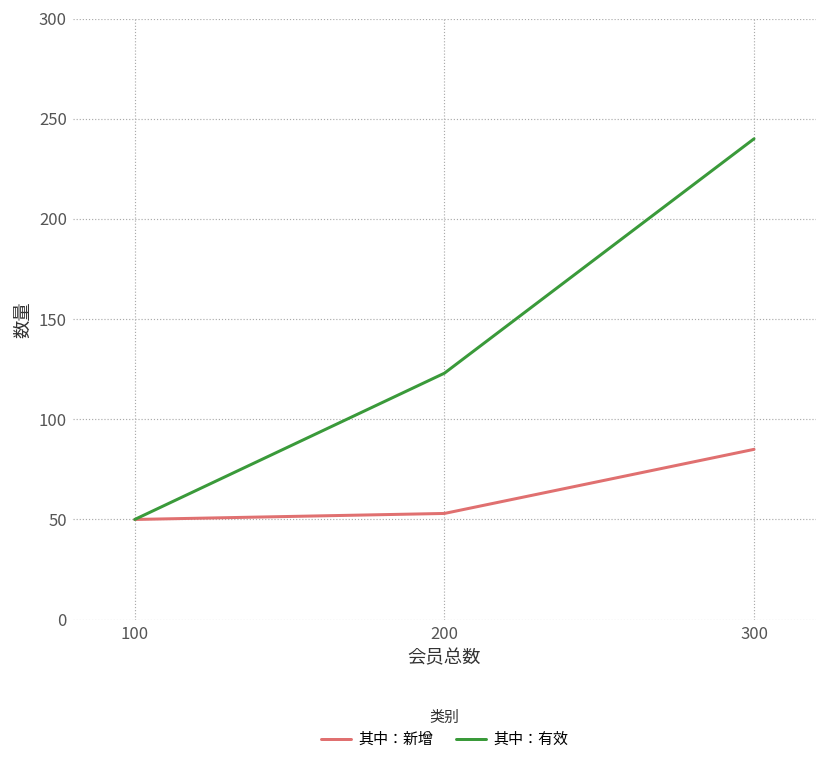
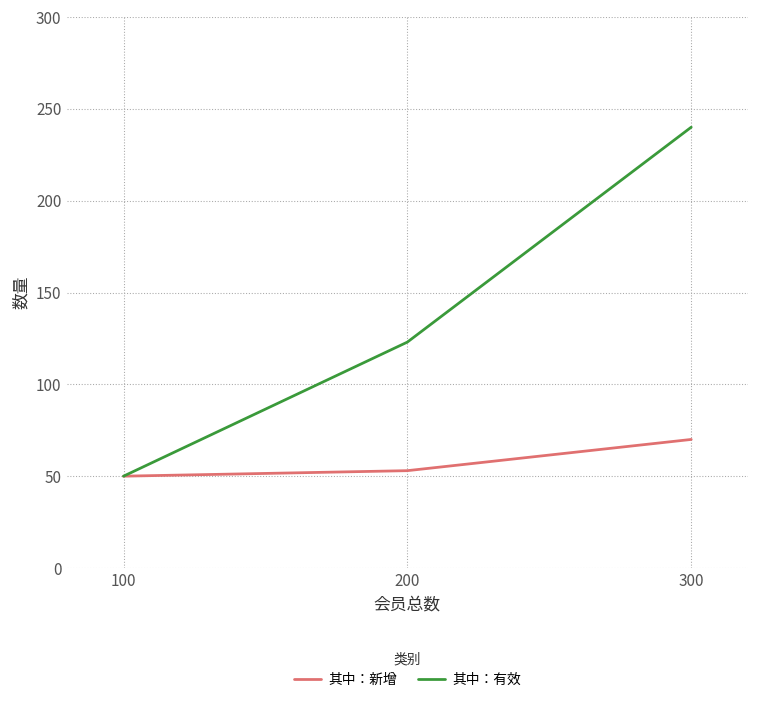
其中：新增, 300: 85 -> 70
